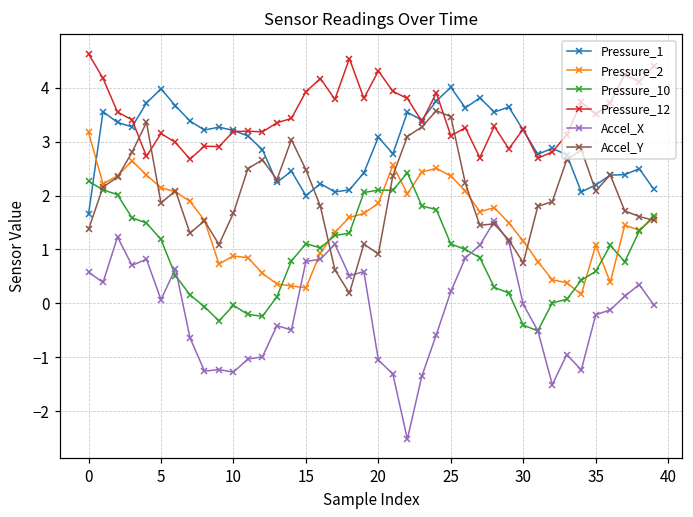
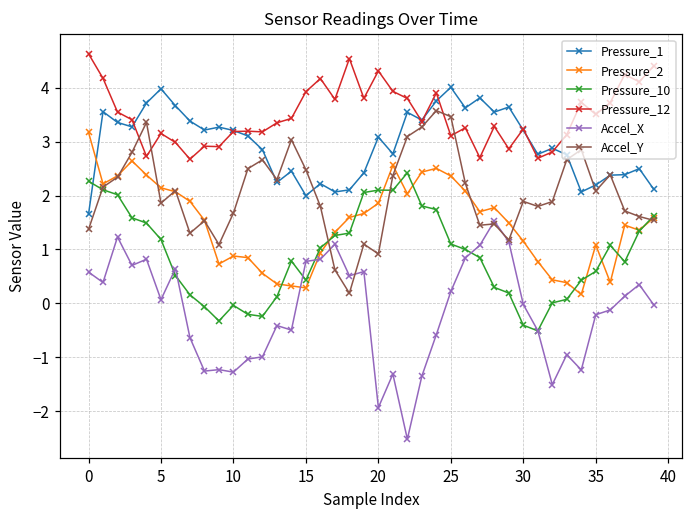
Pressure_10, 15: 1.1 -> 0.4
Accel_X, 20: -1.1 -> -1.9
Accel_Y, 30: 0.8 -> 1.9
